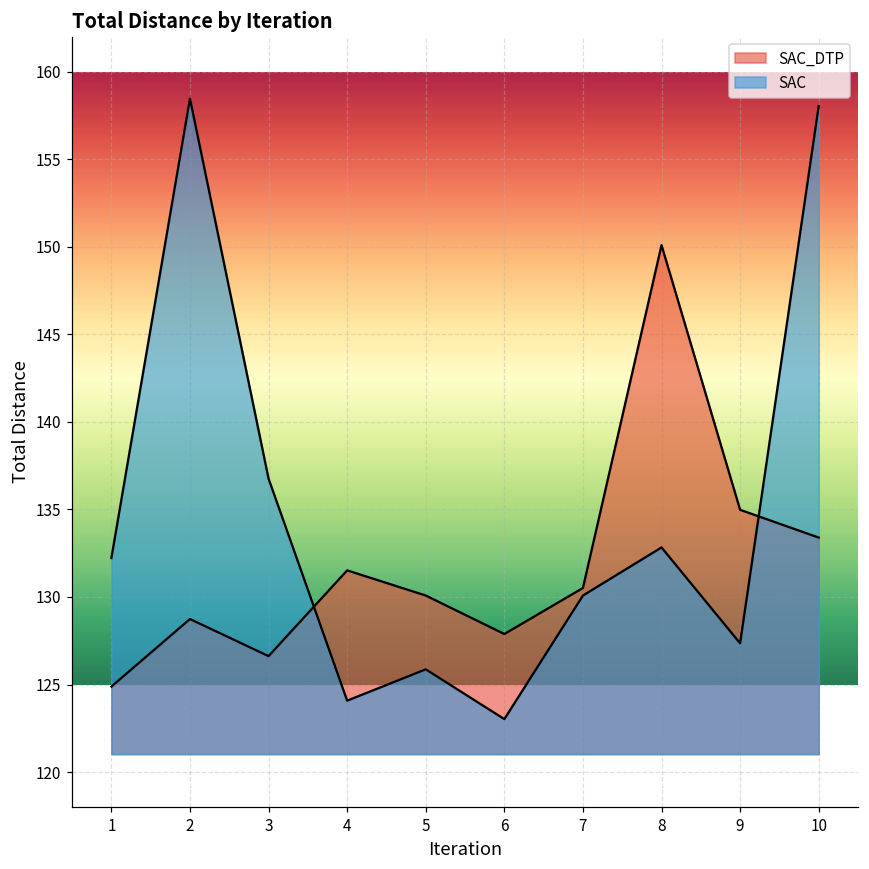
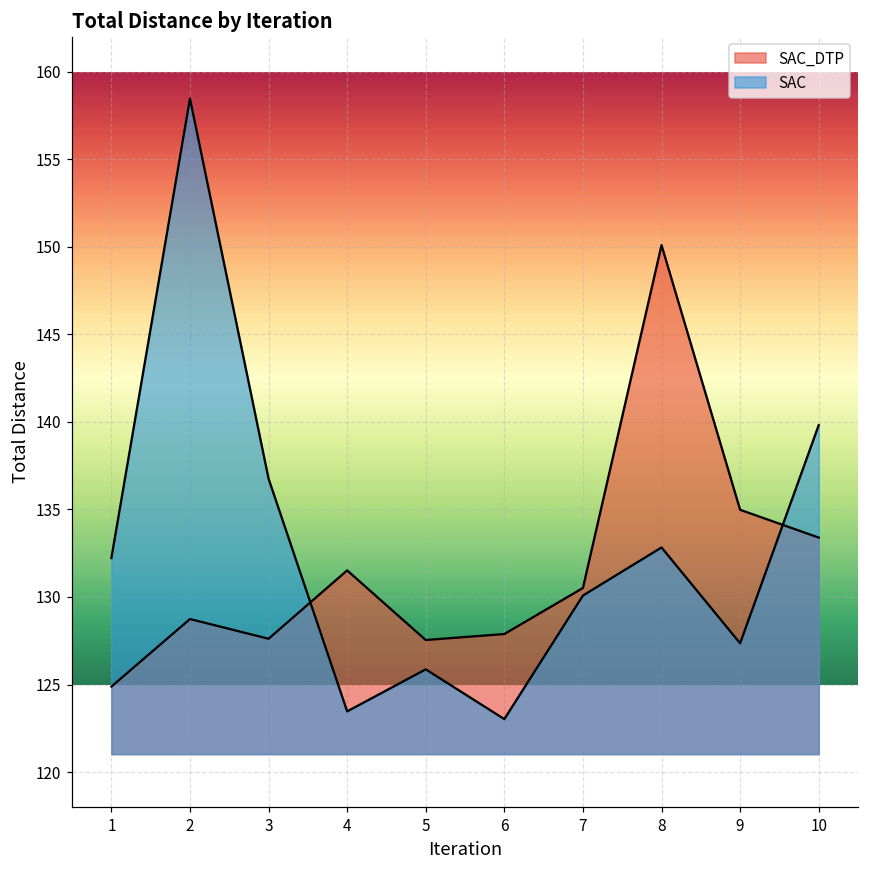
SAC_DTP, 3: 126.6 -> 127.6
SAC, 4: 124.1 -> 123.5
SAC_DTP, 5: 130.1 -> 127.5
SAC, 10: 158.0 -> 139.8
